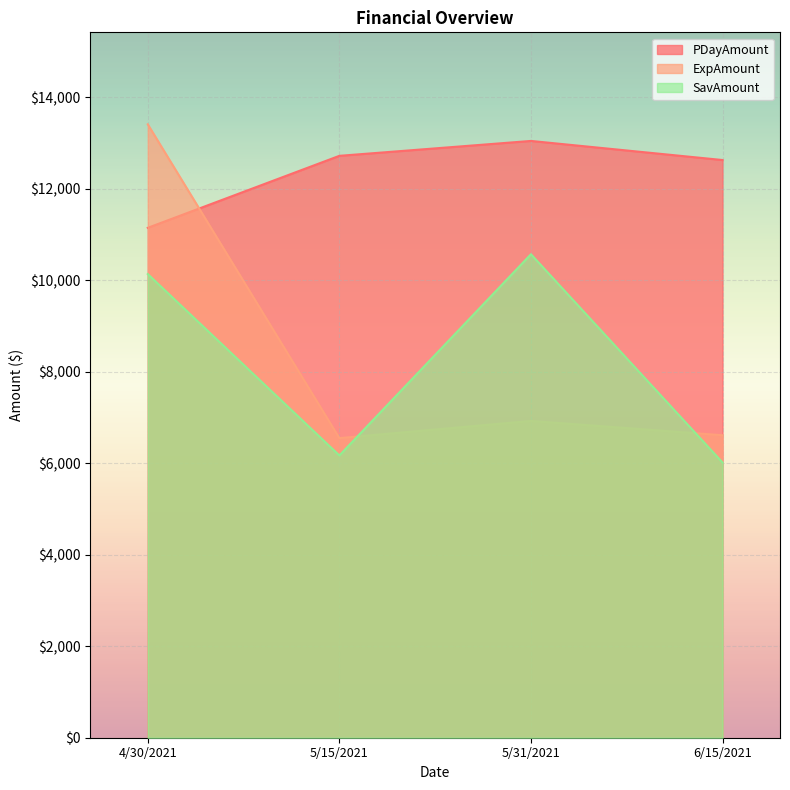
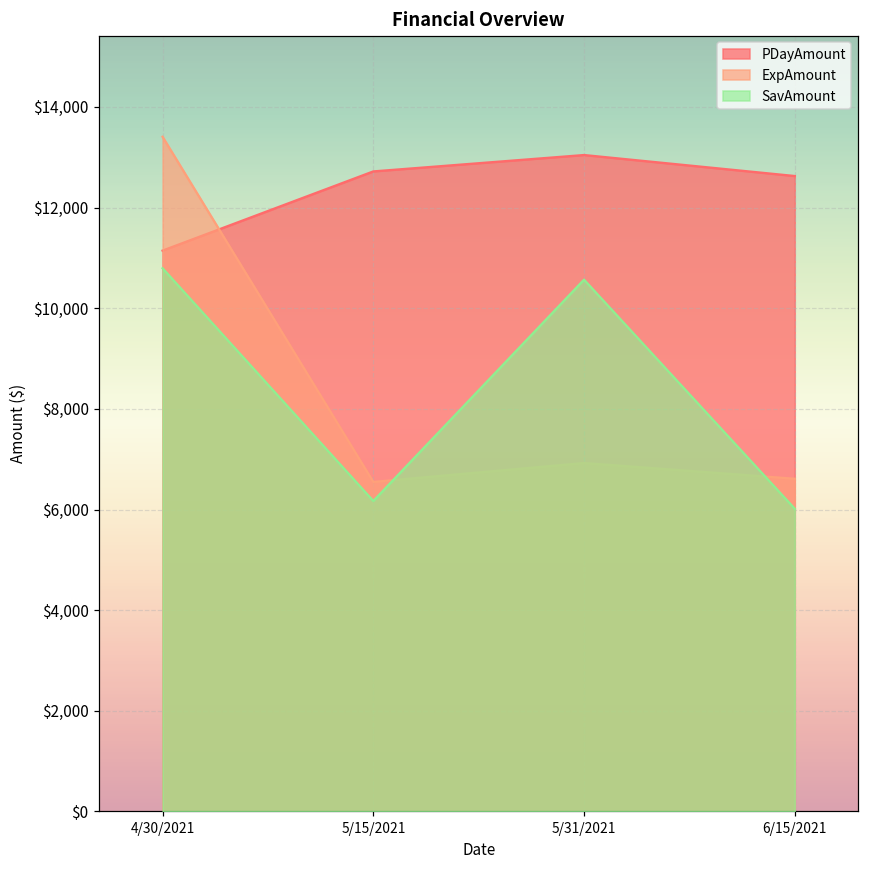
SavAmount, 4/30/2021: $10,100 -> $10,800
